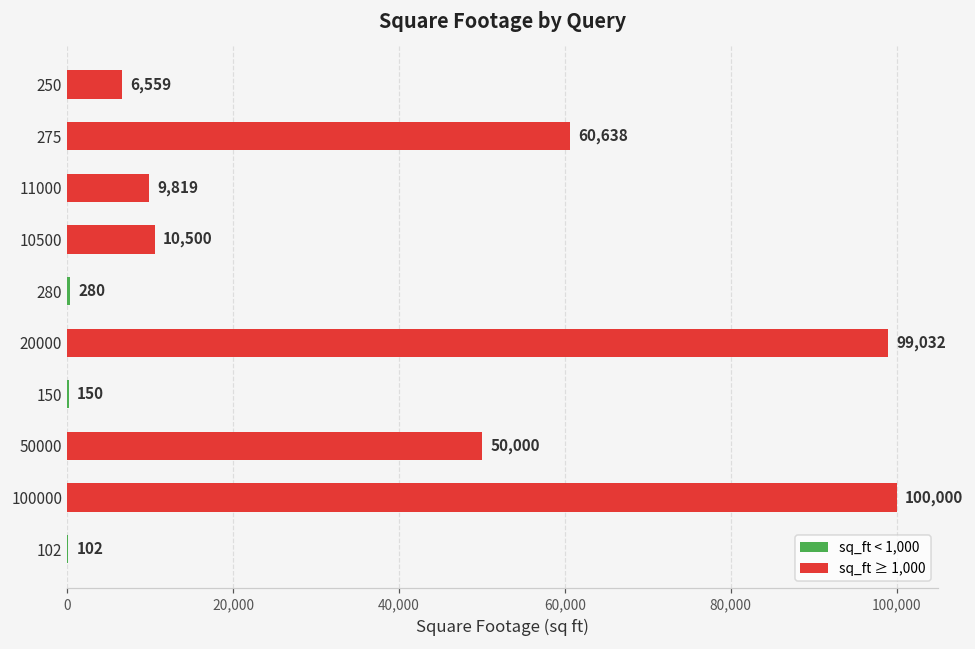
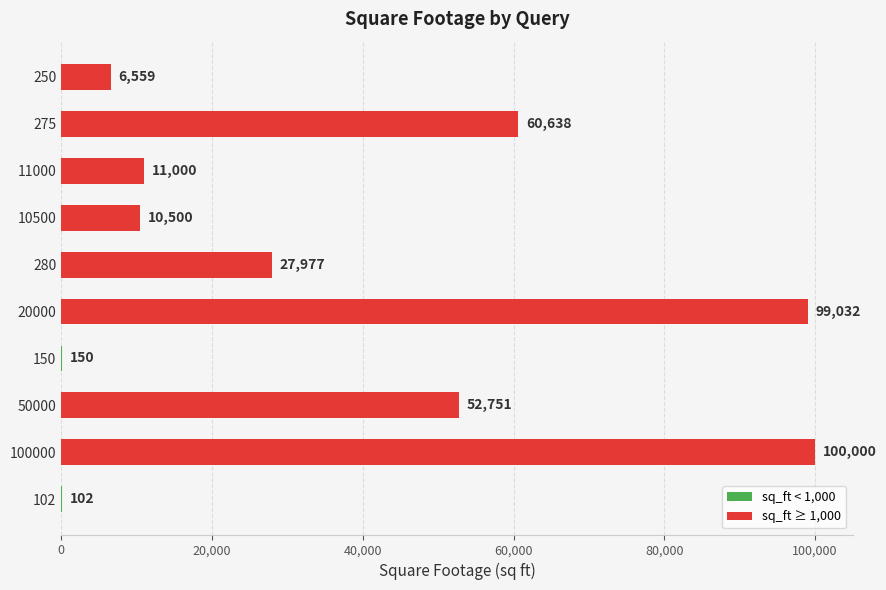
11000: 9,819 -> 11,000
280: 280 -> 27,977
50000: 50,000 -> 52,751
